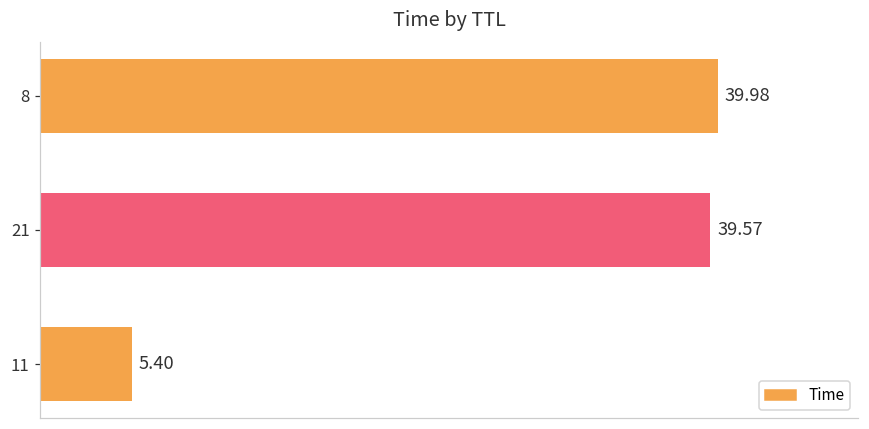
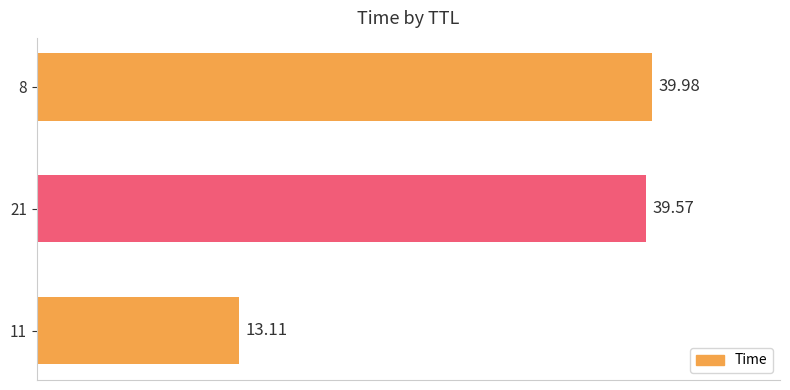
11: 5.40 -> 13.11
